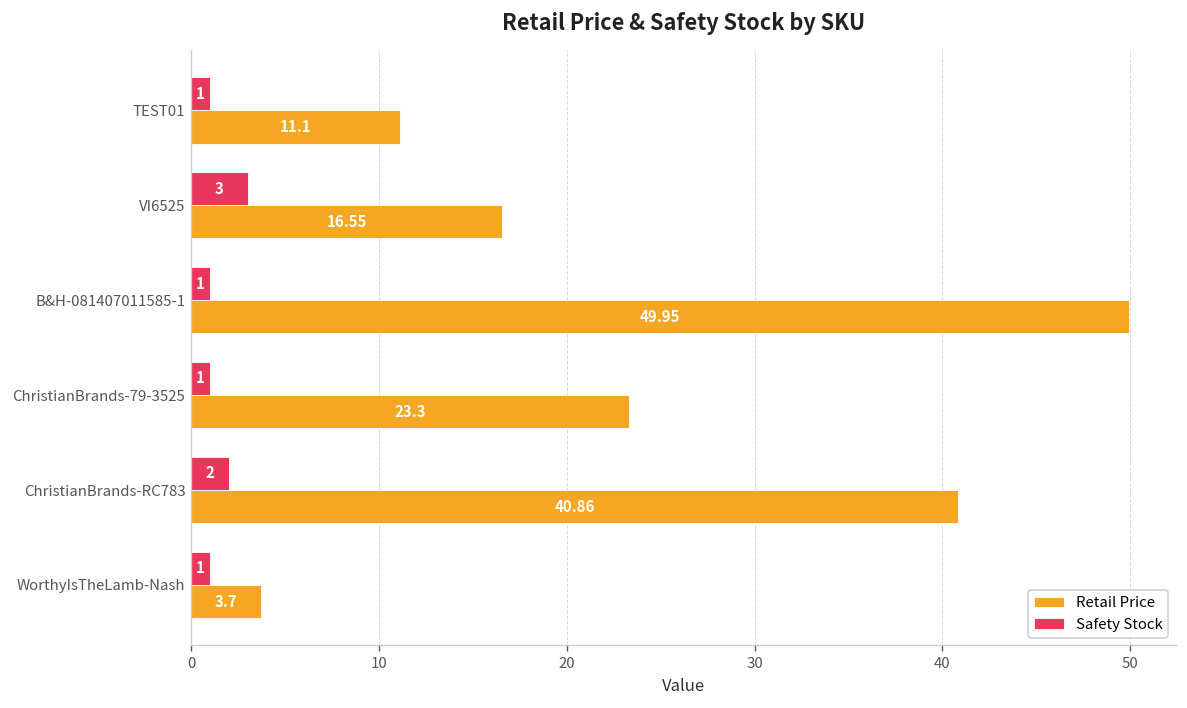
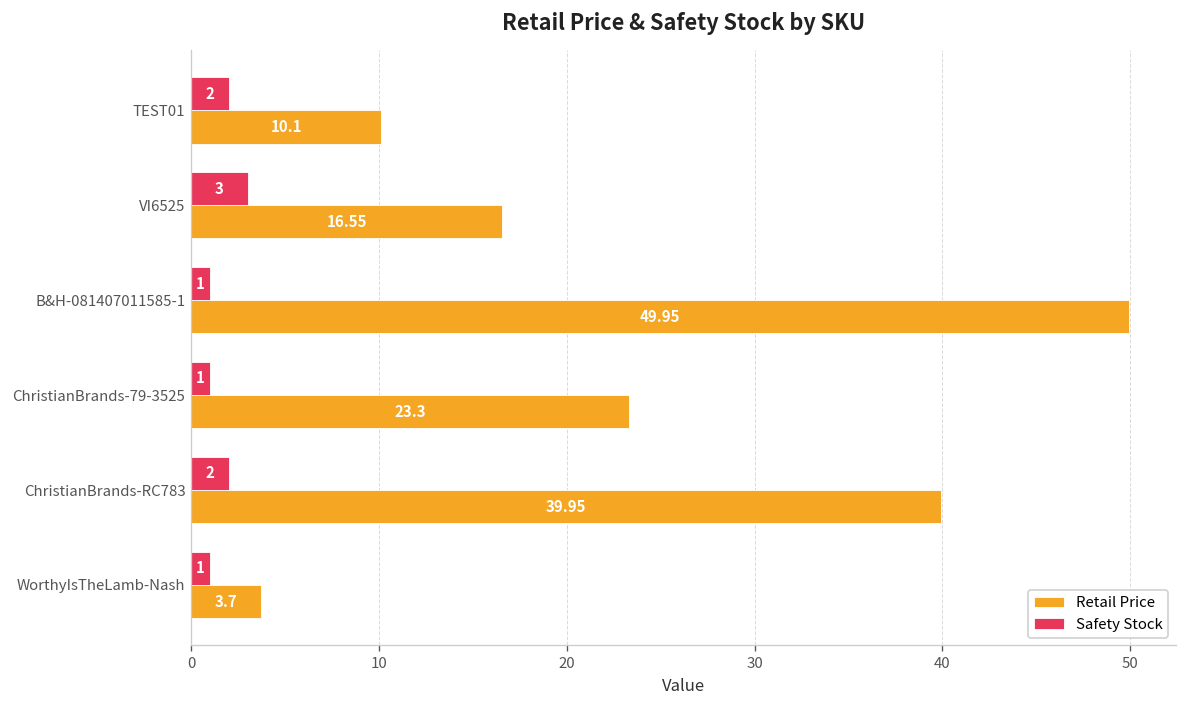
Safety Stock, TEST01: 1 -> 2
Retail Price, TEST01: 11.1 -> 10.1
Retail Price, ChristianBrands-RC783: 40.86 -> 39.95
